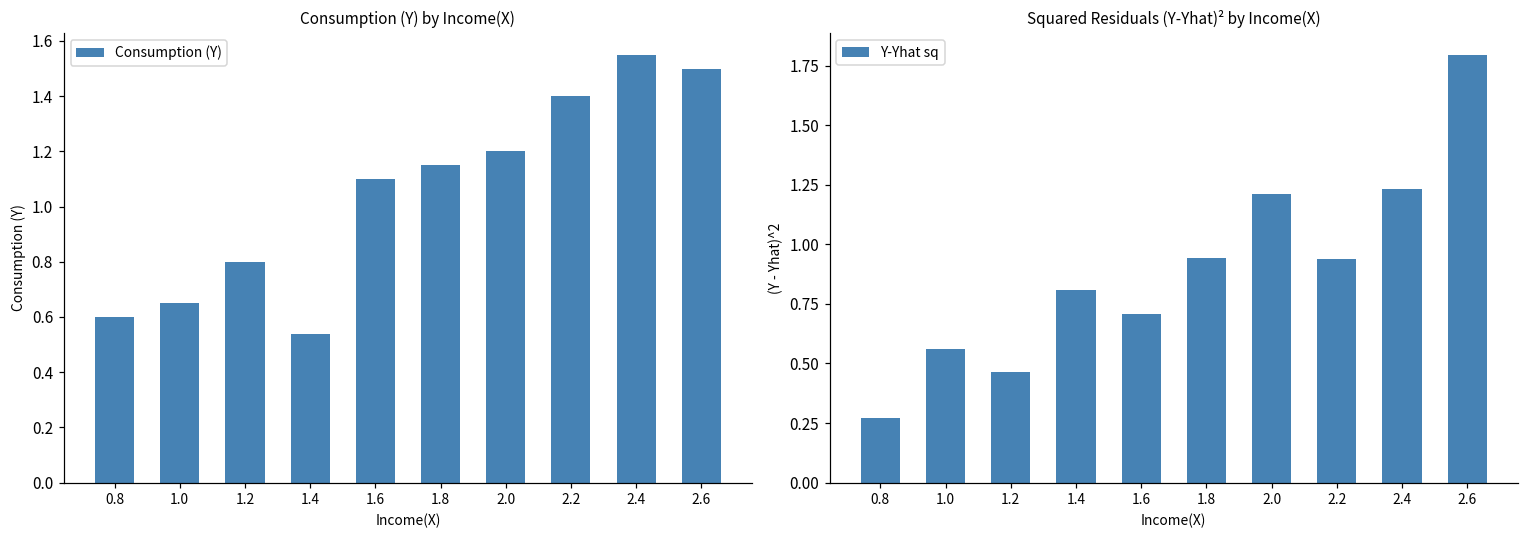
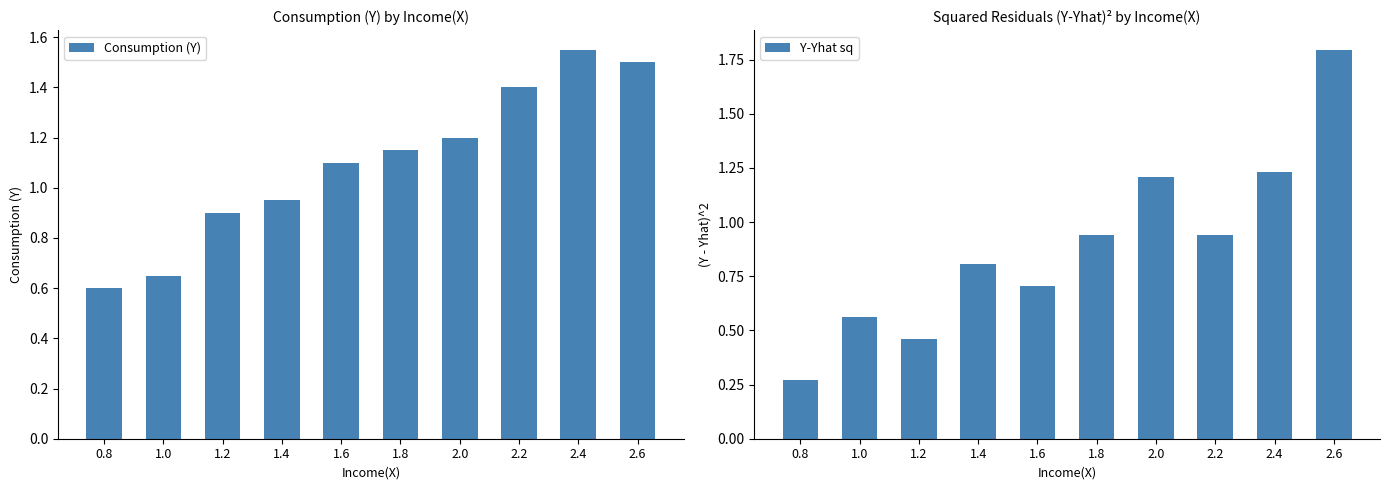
Consumption (Y) by Income(X), 1.2: 0.8 -> 0.9
Consumption (Y) by Income(X), 1.4: 0.54 -> 0.95
